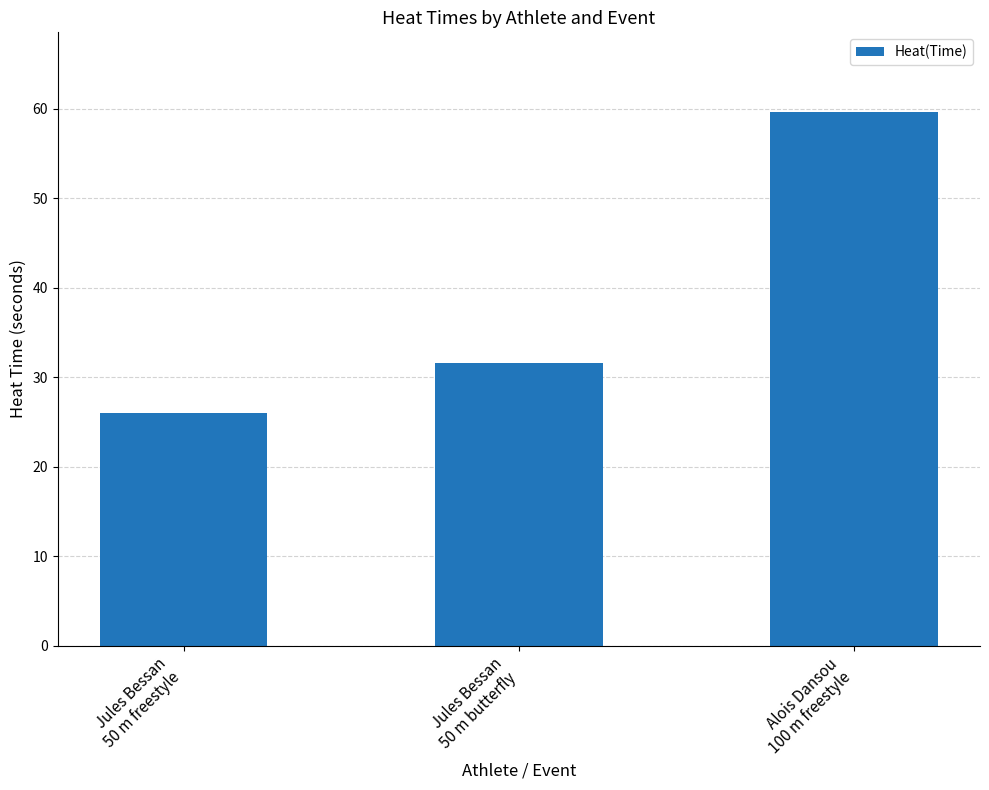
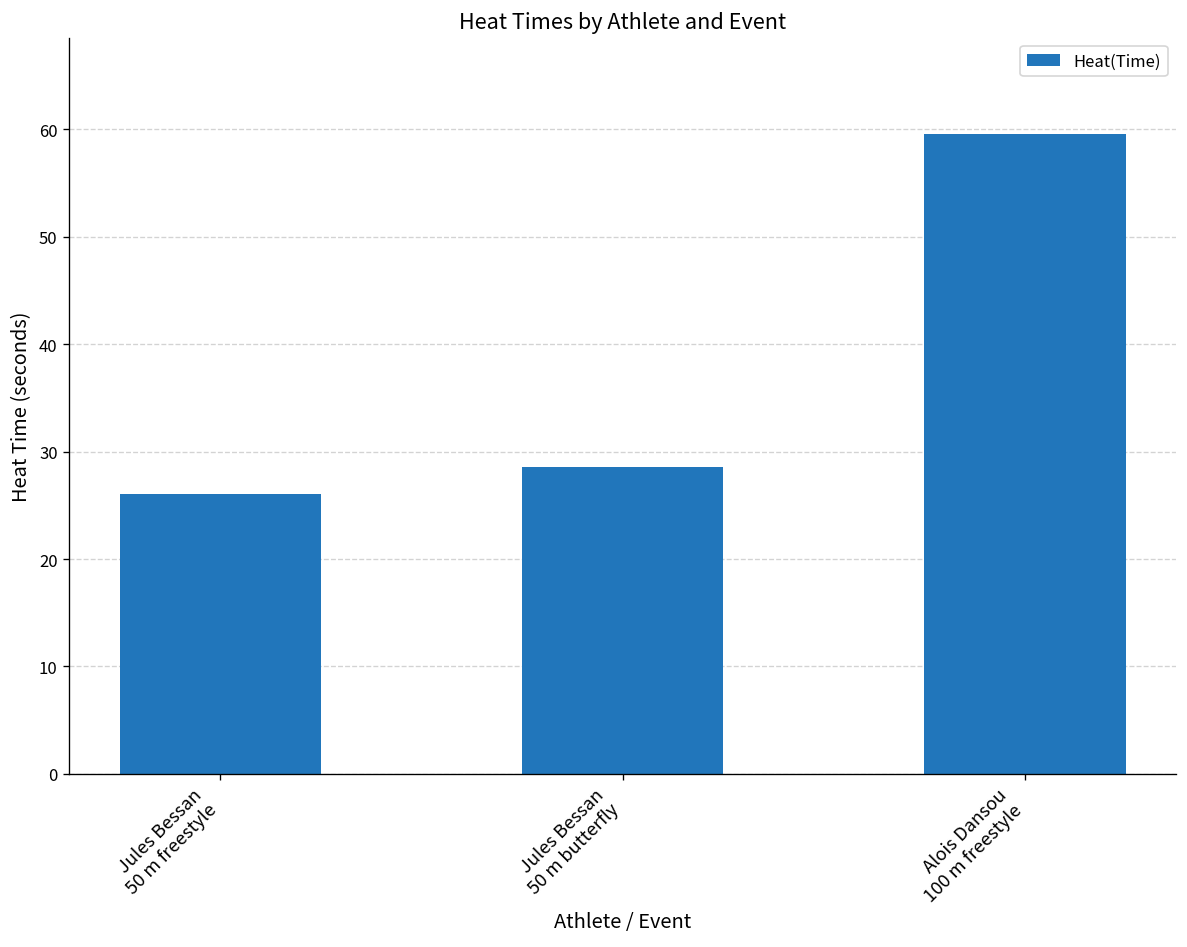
Jules Bessan 50 m butterfly: 32 -> 29
